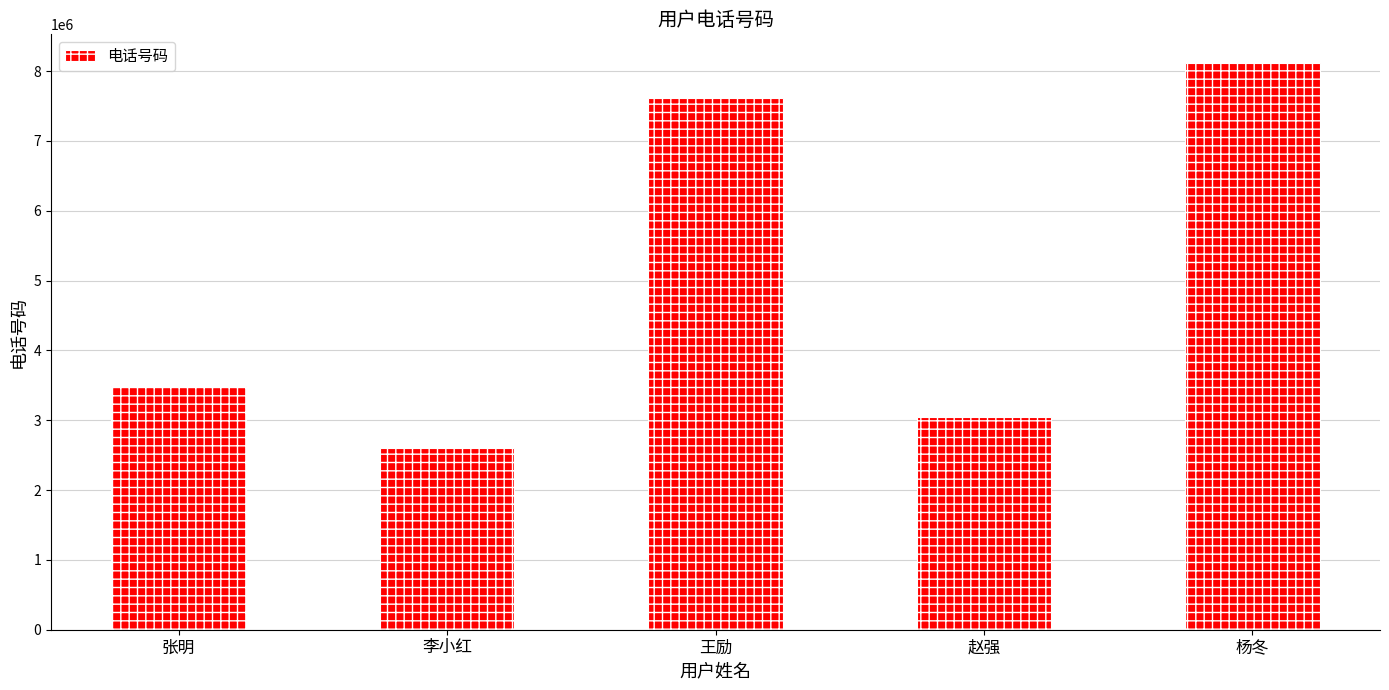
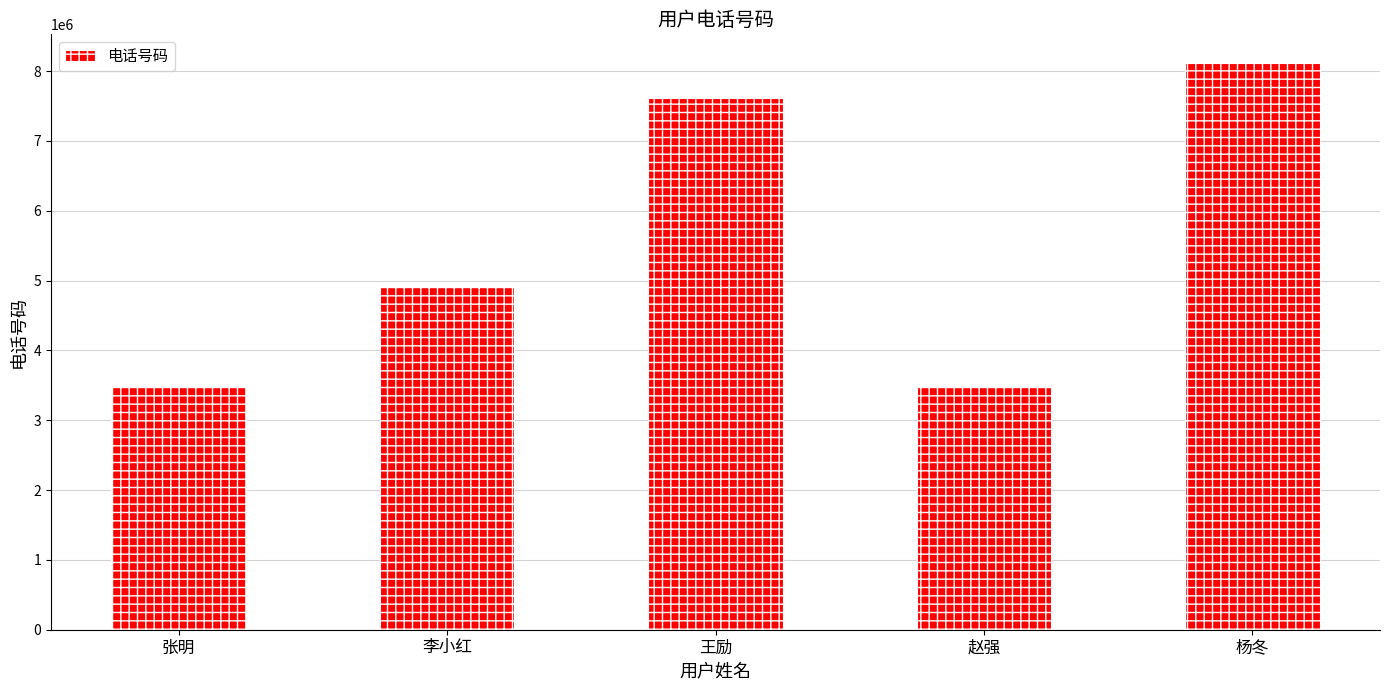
李小红: 2600000 -> 4900000
赵强: 3000000 -> 3500000
